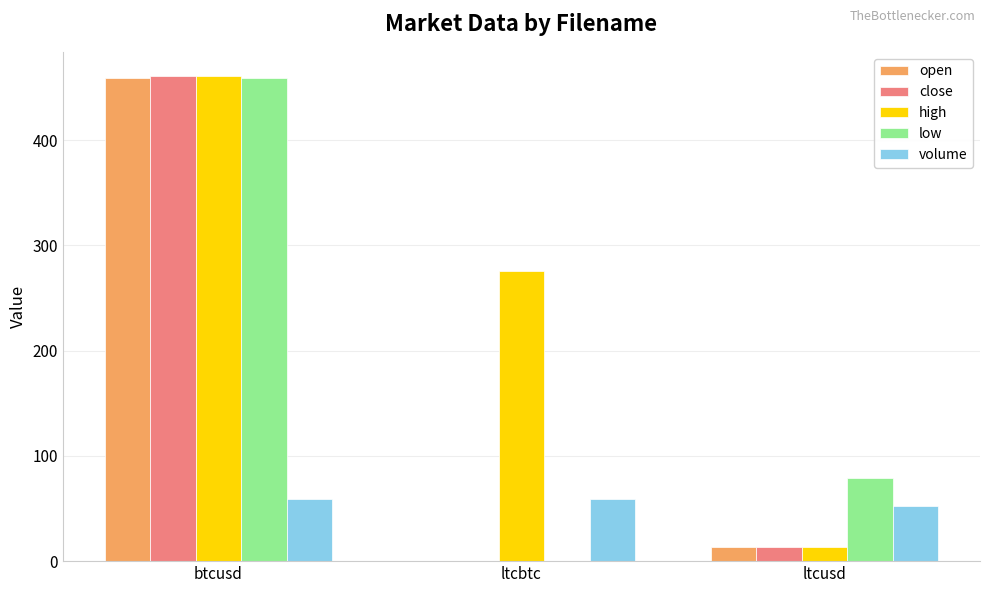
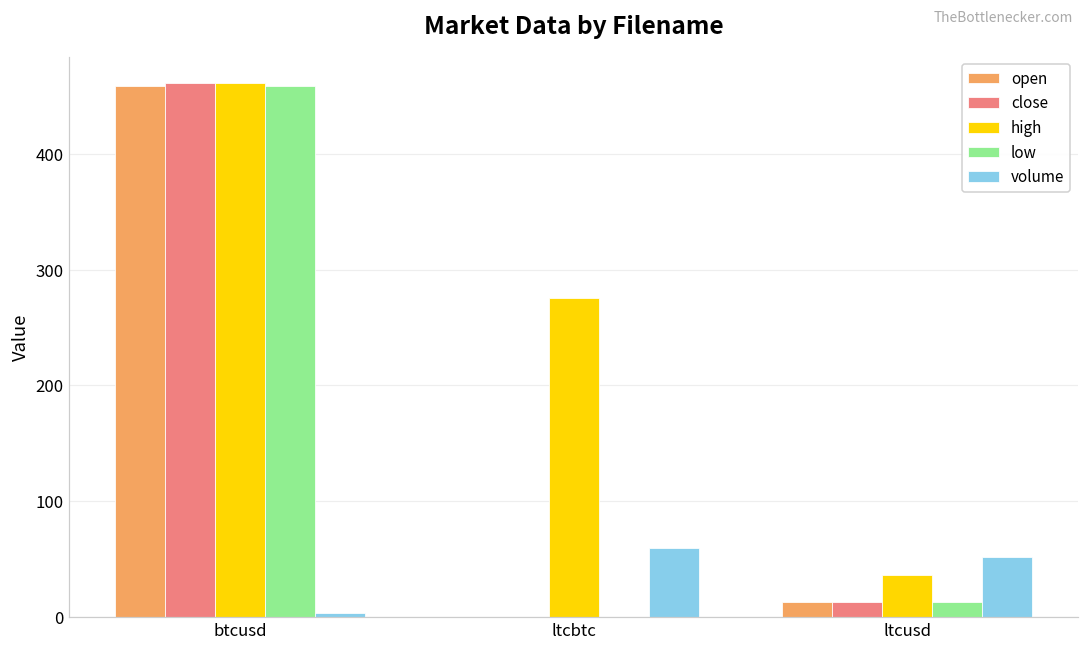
volume, btcusd: 59 -> 3
high, ltcusd: 13 -> 37
low, ltcusd: 79 -> 13
